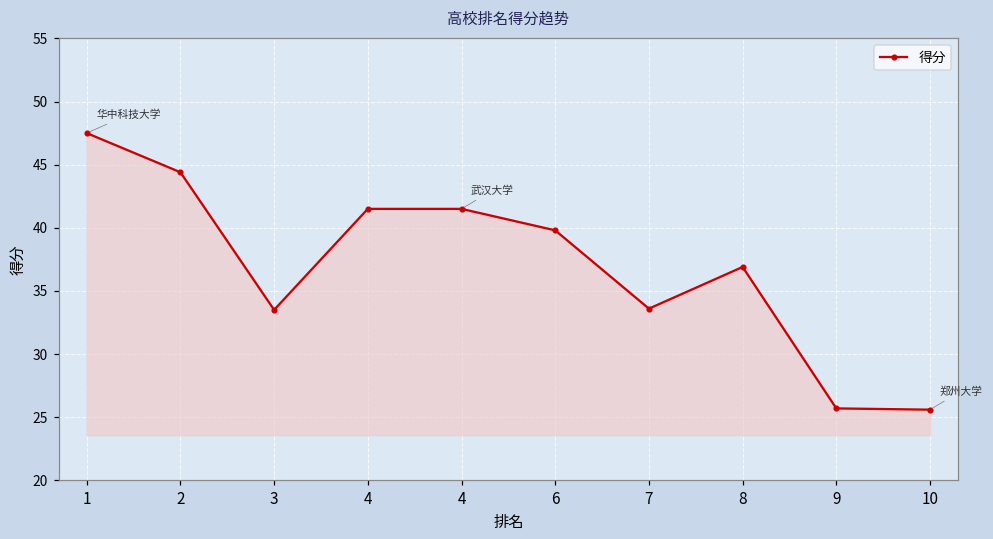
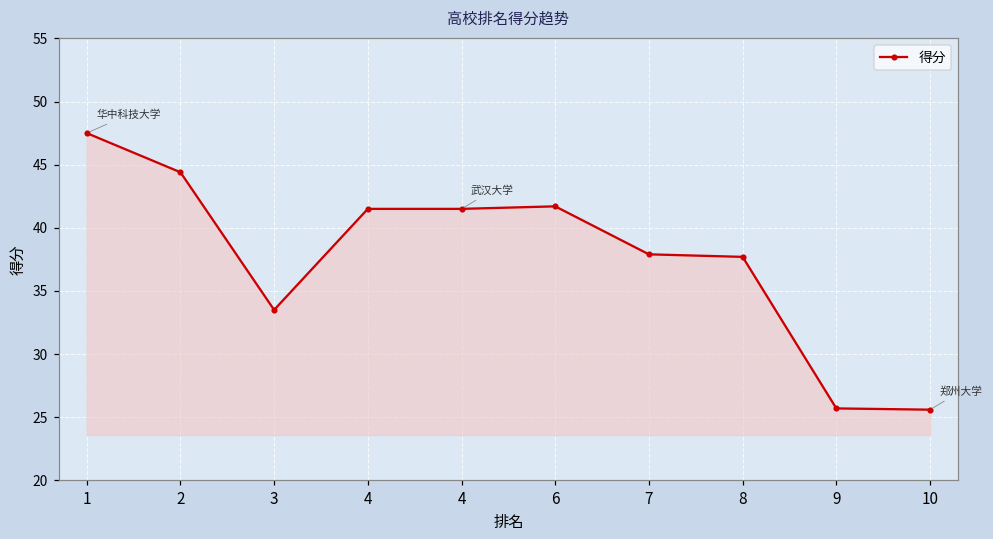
6: 39.8 -> 41.7
7: 33.6 -> 37.9
8: 36.9 -> 37.7
